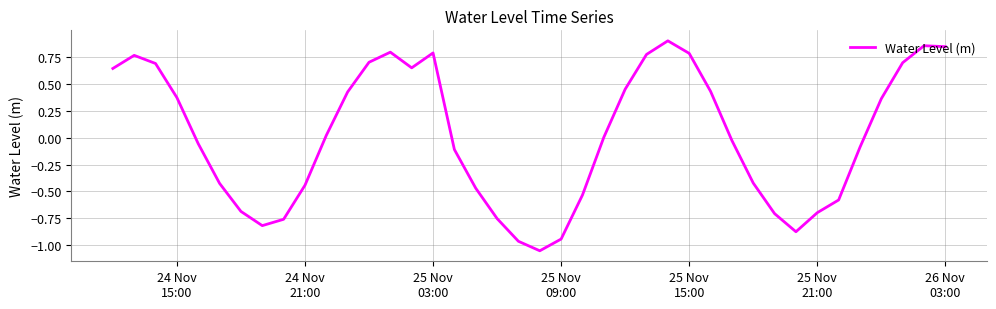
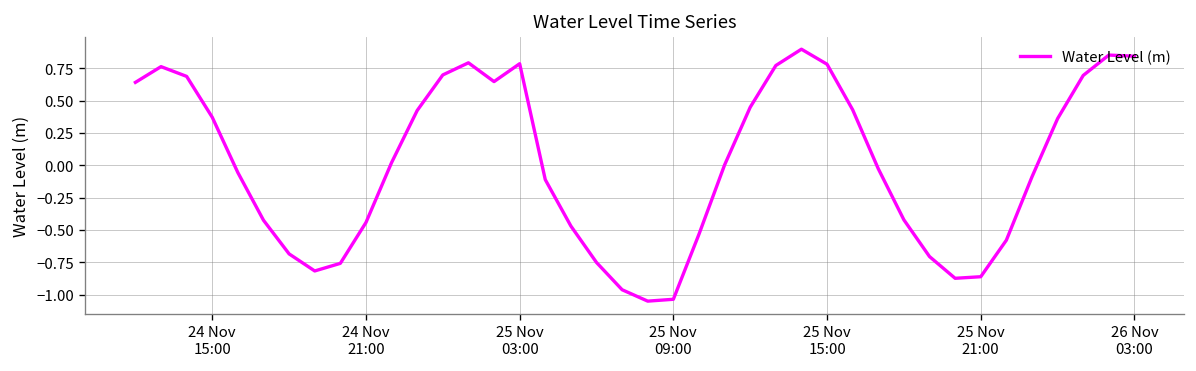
25 Nov 09:00: -0.94 -> -1.04
25 Nov 21:00: -0.70 -> -0.86
